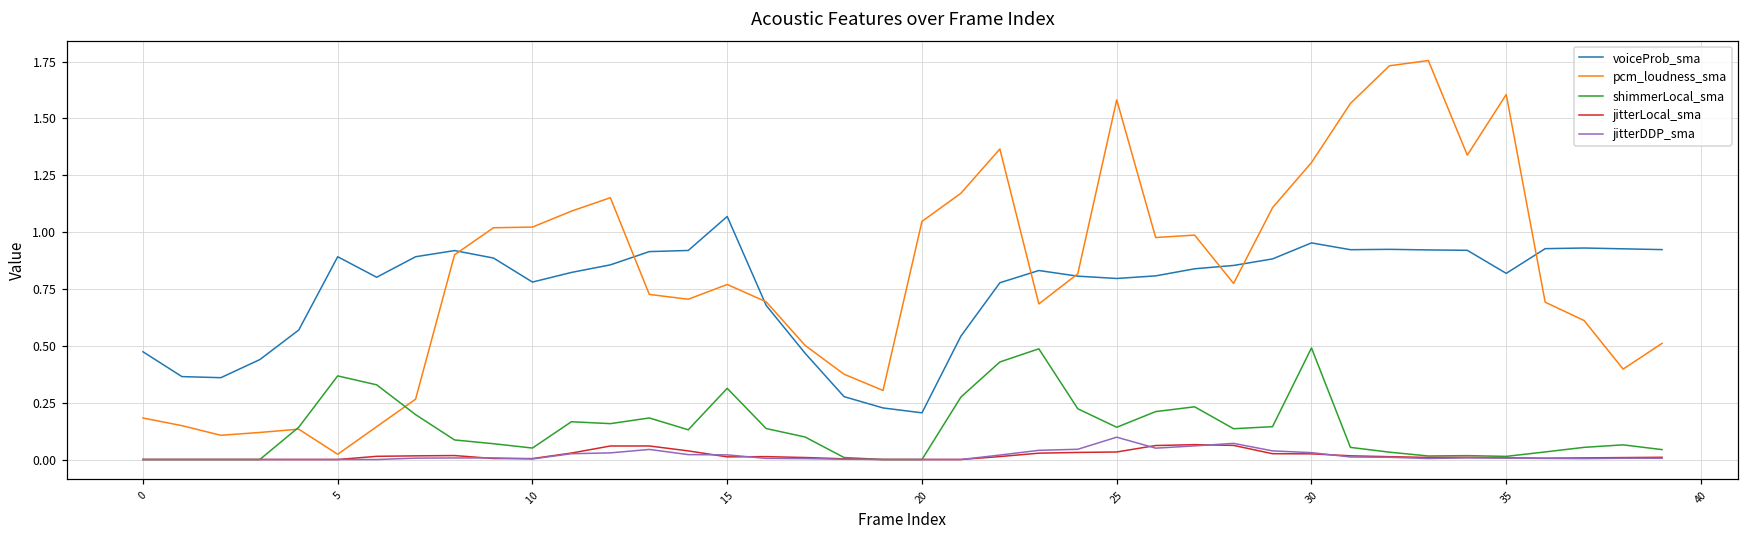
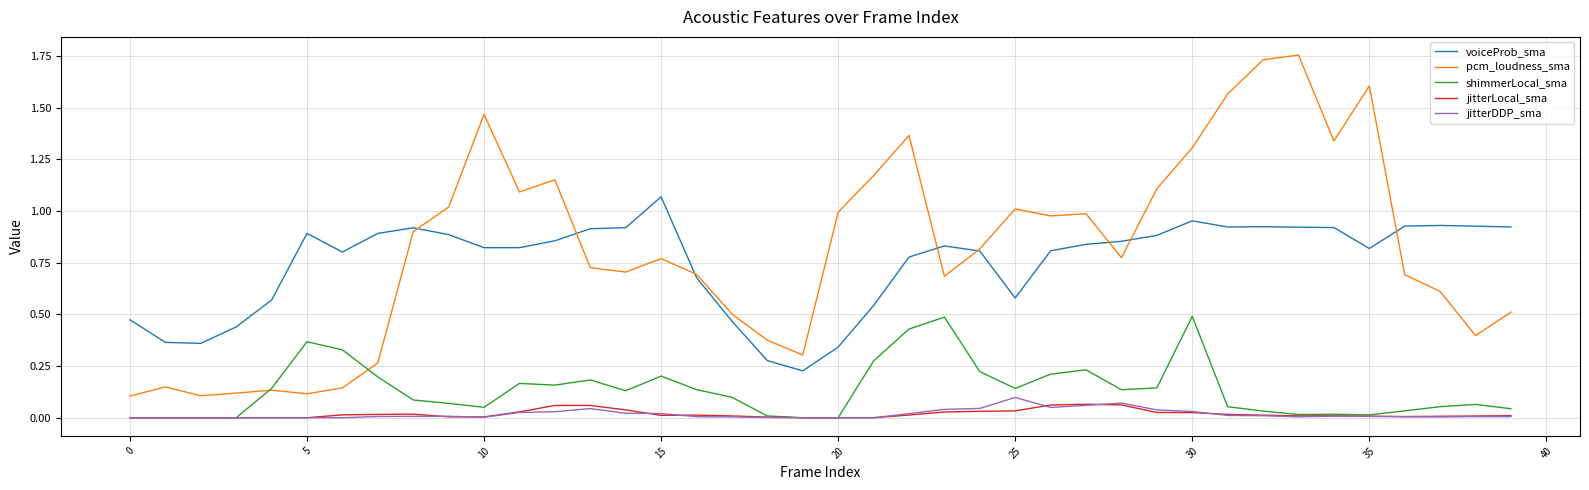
pcm_loudness_sma, 0: 0.18 -> 0.10
pcm_loudness_sma, 5: 0.02 -> 0.12
voiceProb_sma, 10: 0.78 -> 0.82
pcm_loudness_sma, 10: 1.02 -> 1.47
shimmerLocal_sma, 15: 0.31 -> 0.20
voiceProb_sma, 20: 0.21 -> 0.34
pcm_loudness_sma, 20: 1.05 -> 0.99
voiceProb_sma, 25: 0.80 -> 0.58
pcm_loudness_sma, 25: 1.58 -> 1.01
